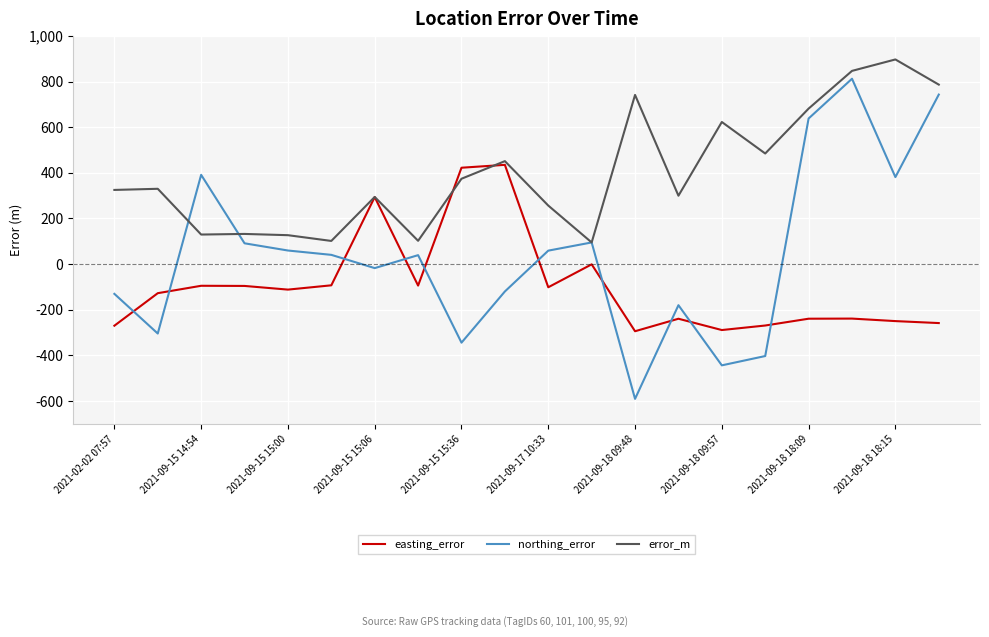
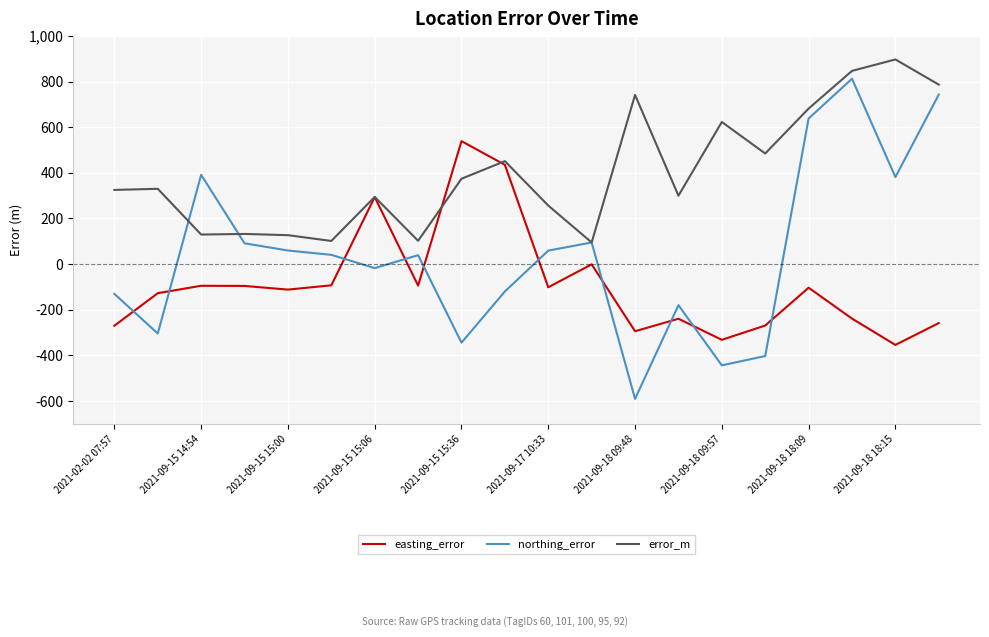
easting_error, 2021-09-15 15:36: 420 -> 540
easting_error, 2021-09-18 09:57: -290 -> -330
easting_error, 2021-09-18 18:09: -240 -> -100
easting_error, 2021-09-18 18:15: -250 -> -350
